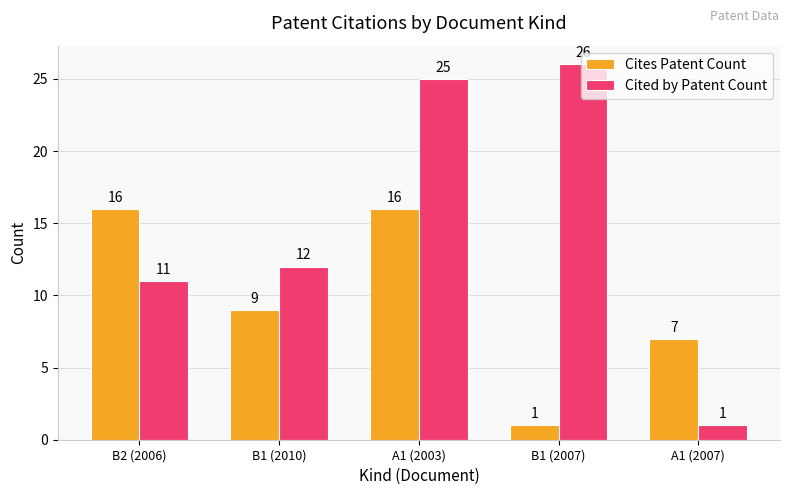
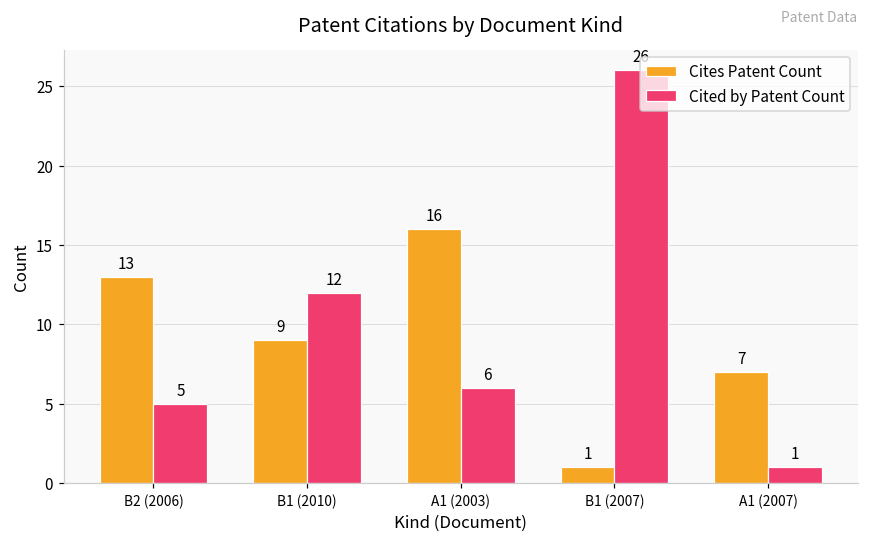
Cites Patent Count, B2 (2006): 16 -> 13
Cited by Patent Count, B2 (2006): 11 -> 5
Cited by Patent Count, A1 (2003): 25 -> 6
